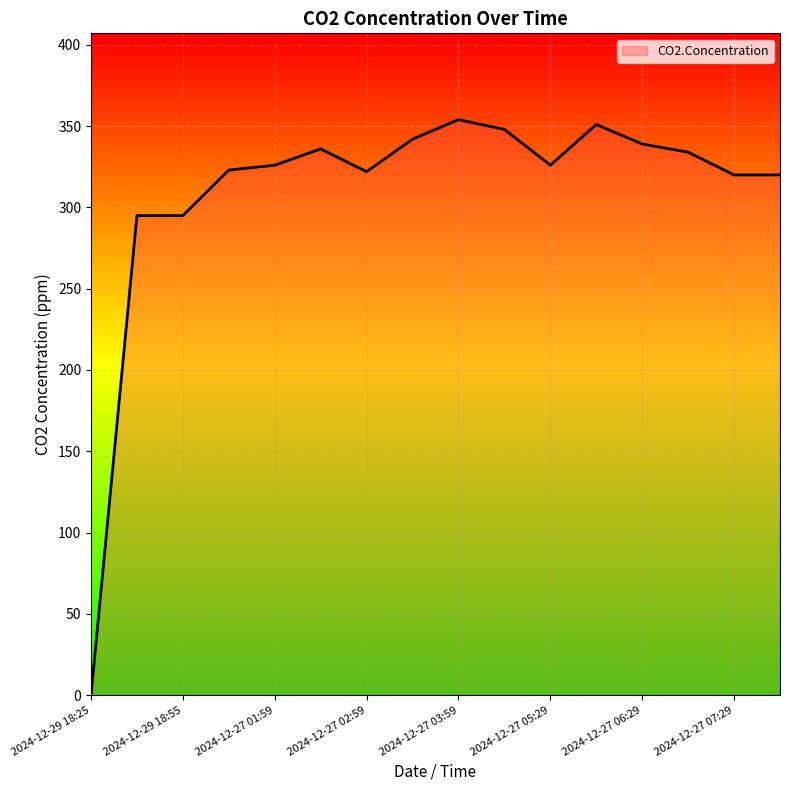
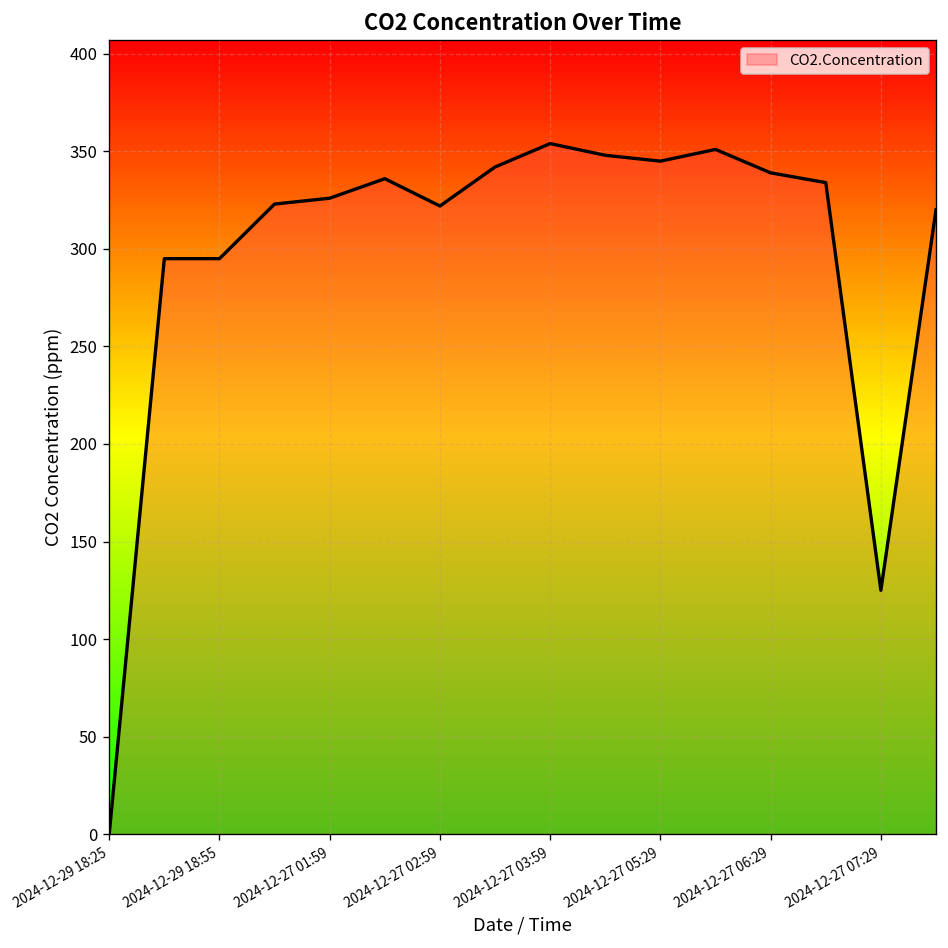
2024-12-27 05:29: 326 -> 345
2024-12-27 07:29: 320 -> 125
